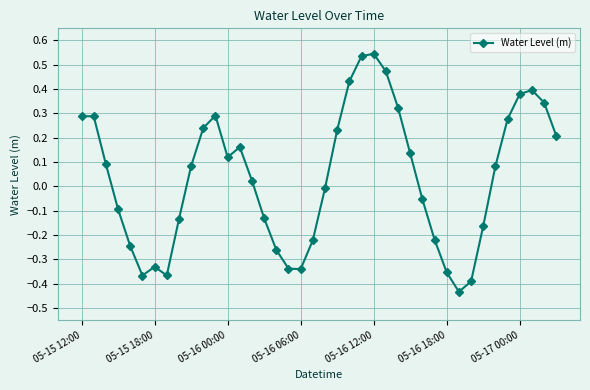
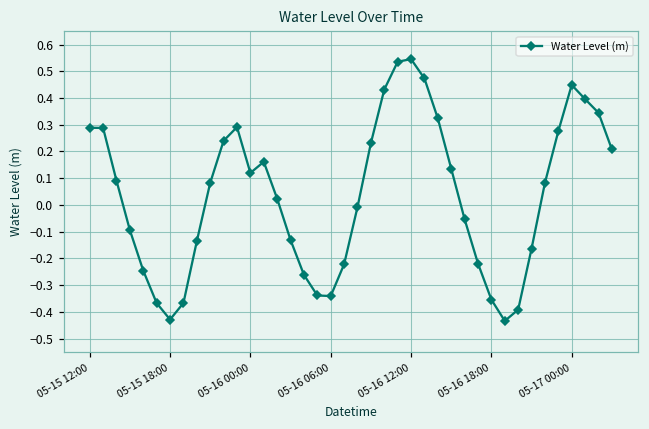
05-15 18:00: -0.33 -> -0.43
05-17 00:00: 0.38 -> 0.45
